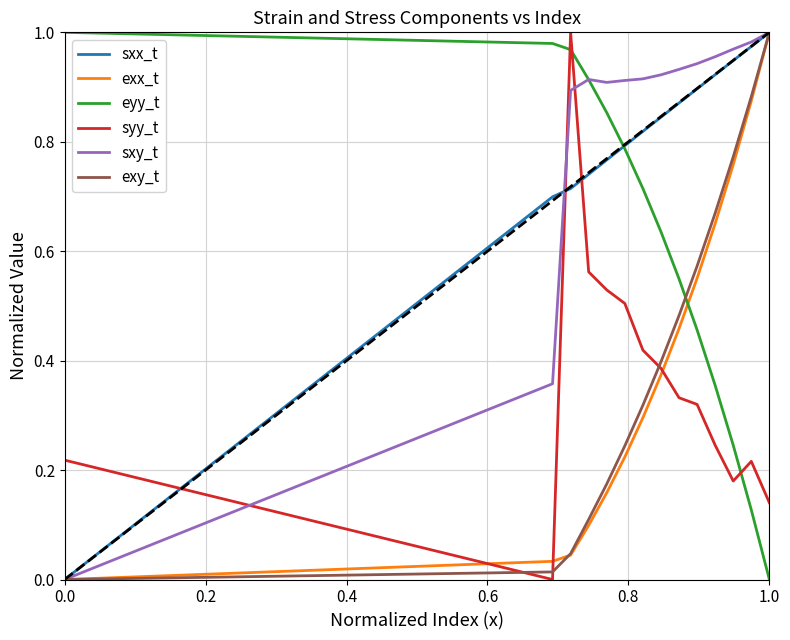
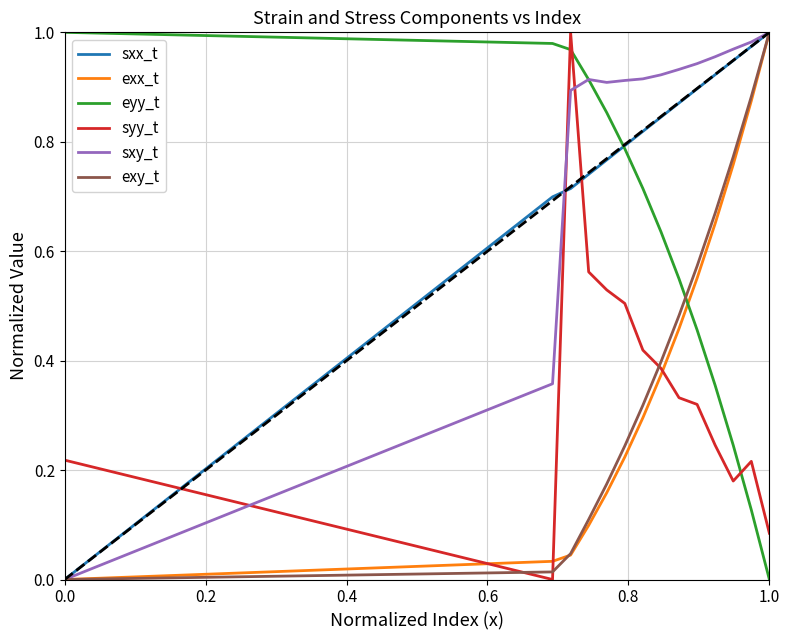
syy_t, 1.0: 0.14 -> 0.08
